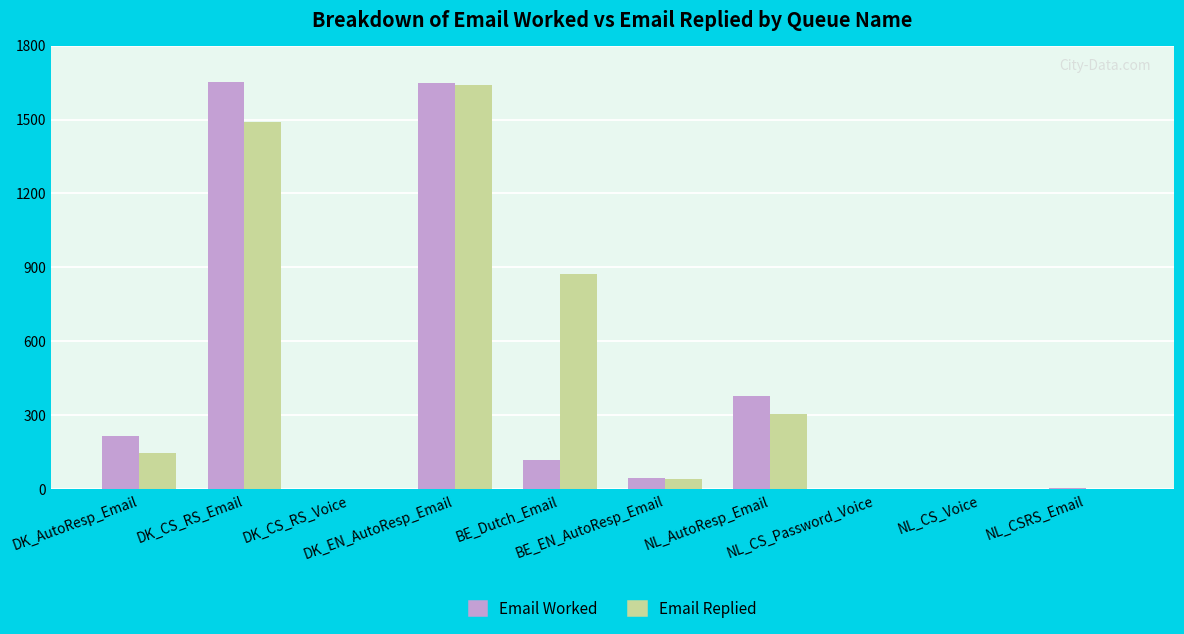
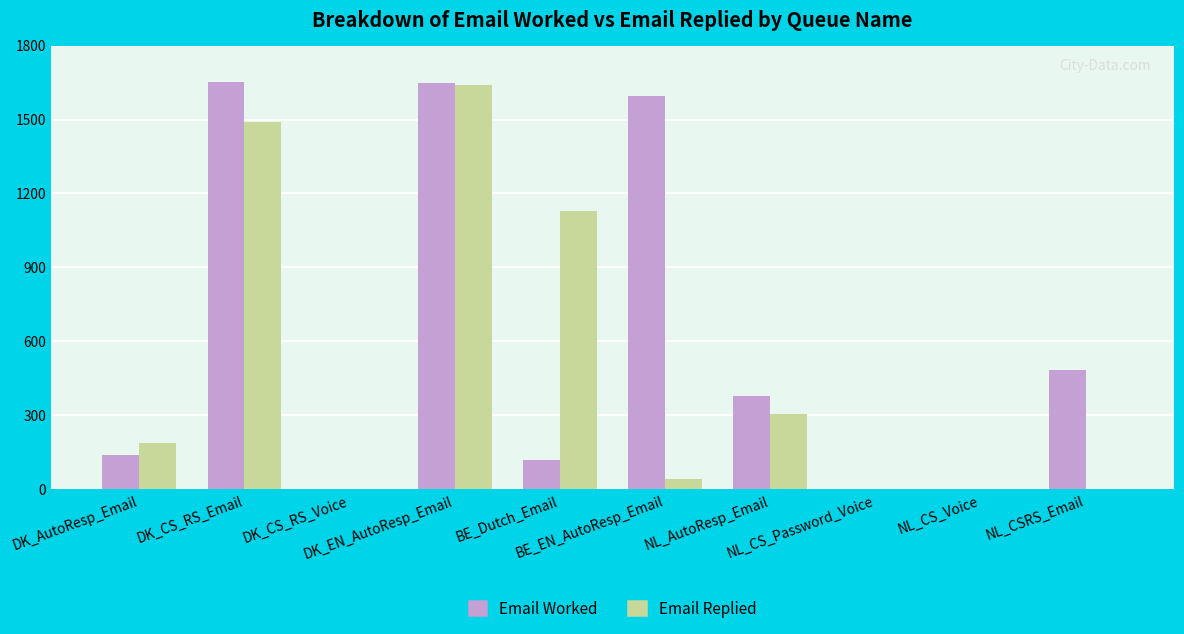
Email Worked, DK_AutoResp_Email: 220 -> 140
Email Replied, DK_AutoResp_Email: 150 -> 190
Email Replied, BE_Dutch_Email: 870 -> 1130
Email Worked, BE_EN_AutoResp_Email: 40 -> 1600
Email Worked, NL_CSRS_Email: 10 -> 490
